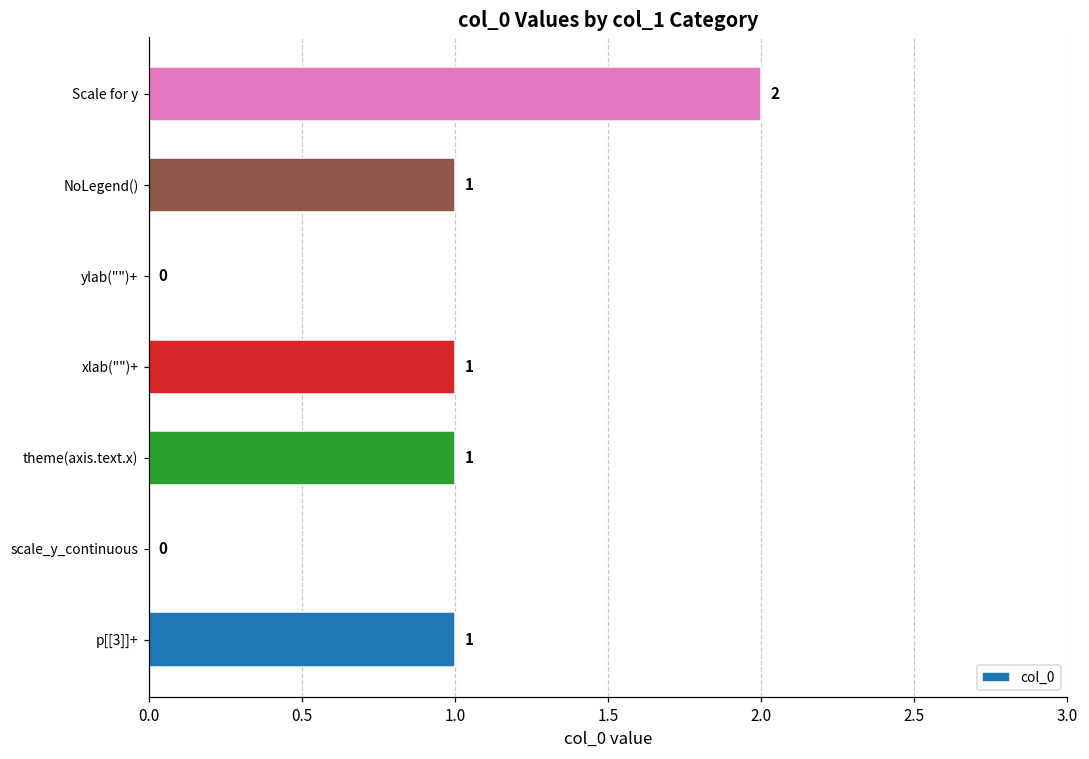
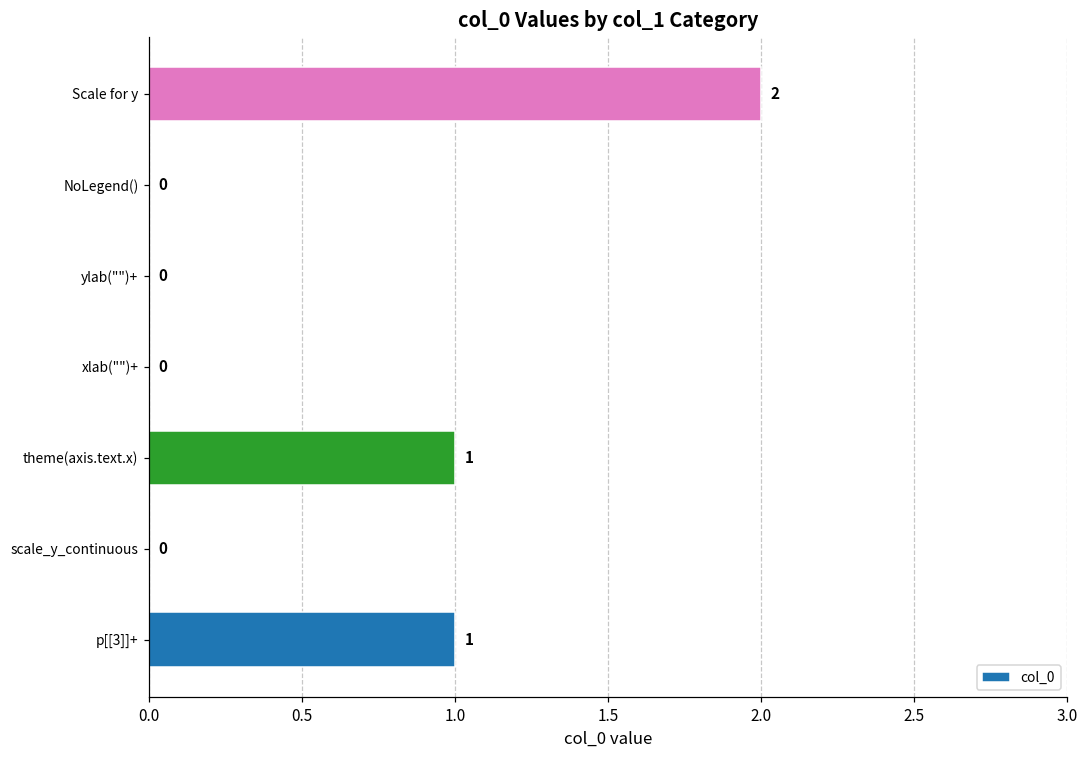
NoLegend(): 1 -> 0
xlab("")+: 1 -> 0
